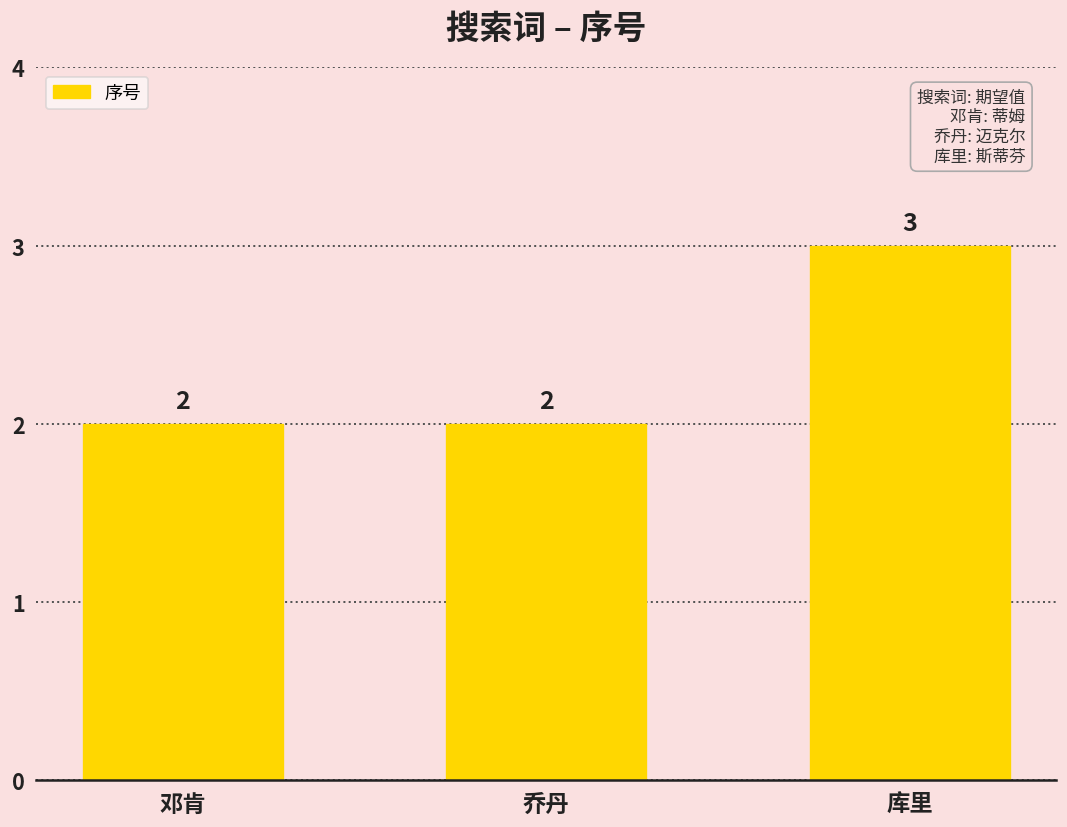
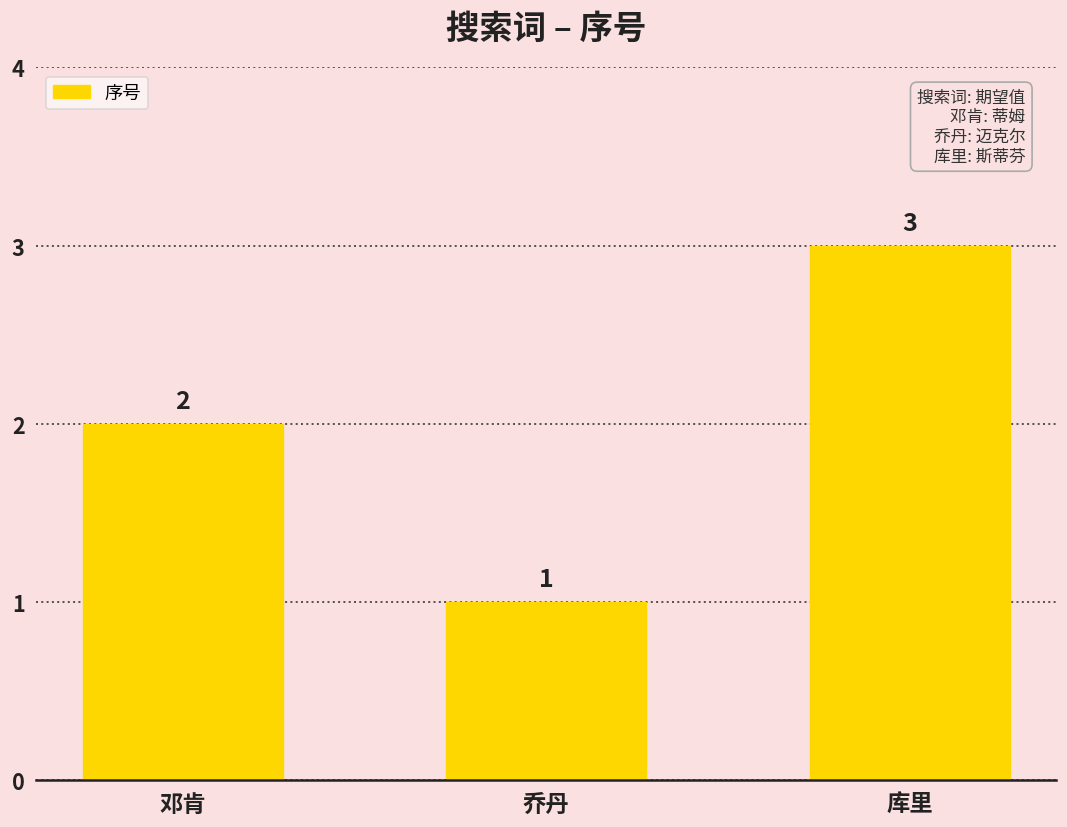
乔丹: 2 -> 1
